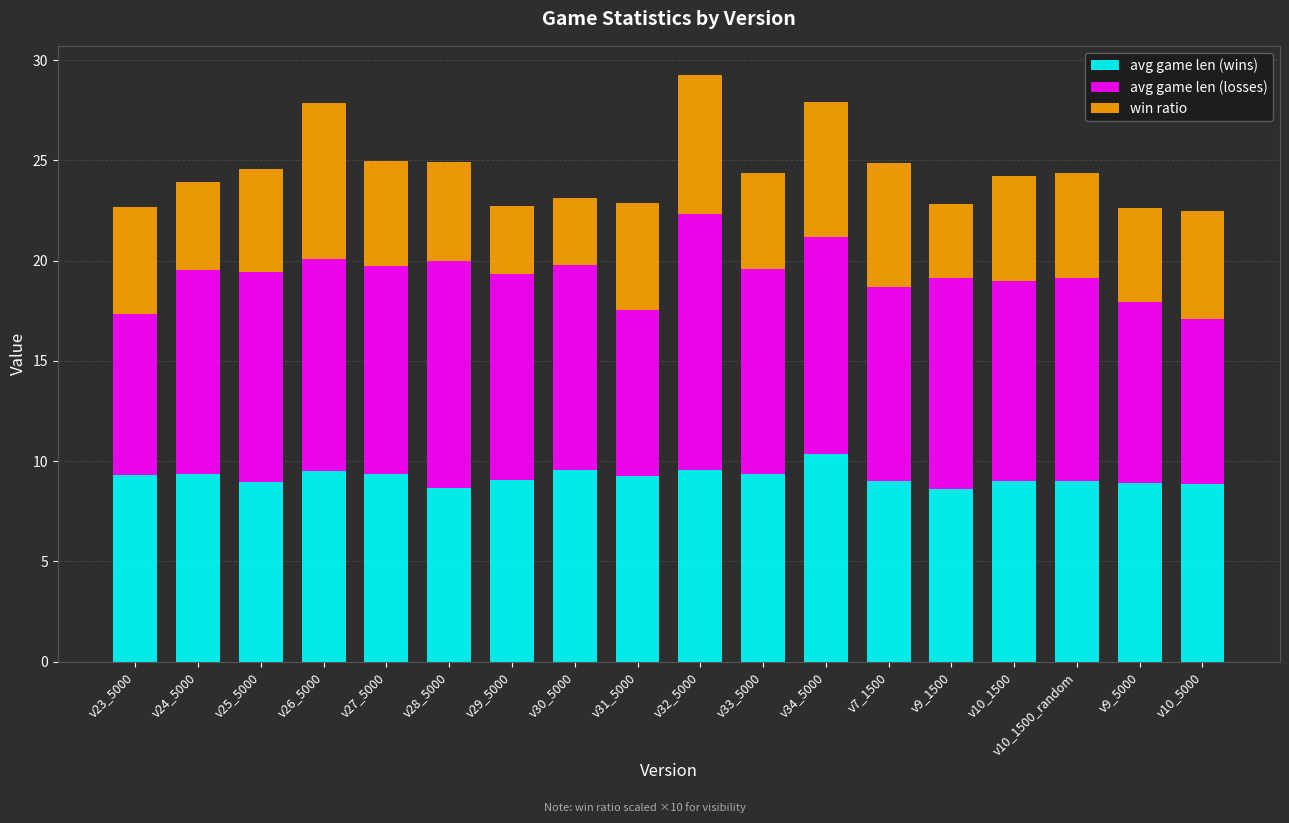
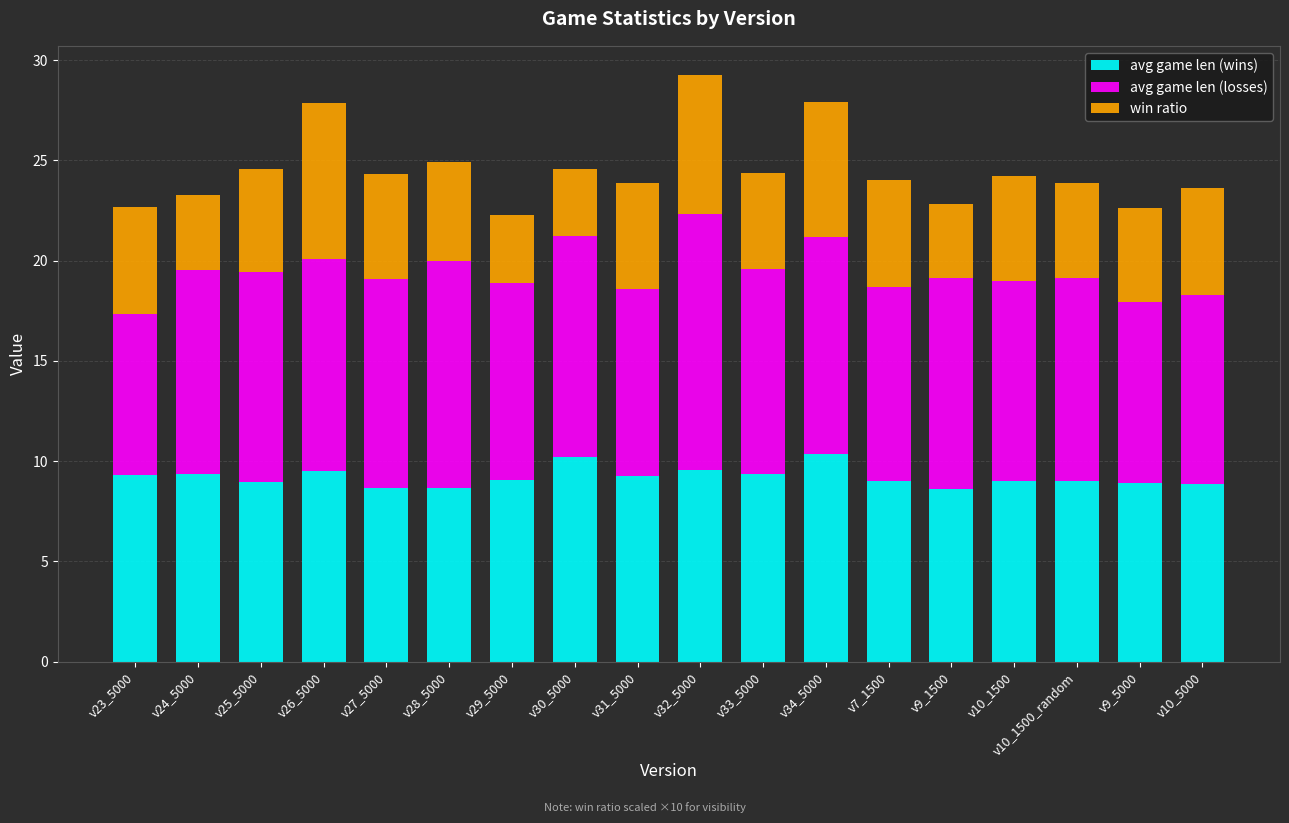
win ratio, v24_5000: 4.4 -> 3.8
avg game len (wins), v27_5000: 9.3 -> 8.7
avg game len (losses), v29_5000: 10.2 -> 9.8
avg game len (wins), v30_5000: 9.6 -> 10.2
avg game len (losses), v30_5000: 10.2 -> 11.1
avg game len (losses), v31_5000: 8.3 -> 9.3
win ratio, v7_1500: 6.2 -> 5.3
win ratio, v10_1500_random: 5.2 -> 4.7
avg game len (losses), v10_5000: 8.2 -> 9.4
